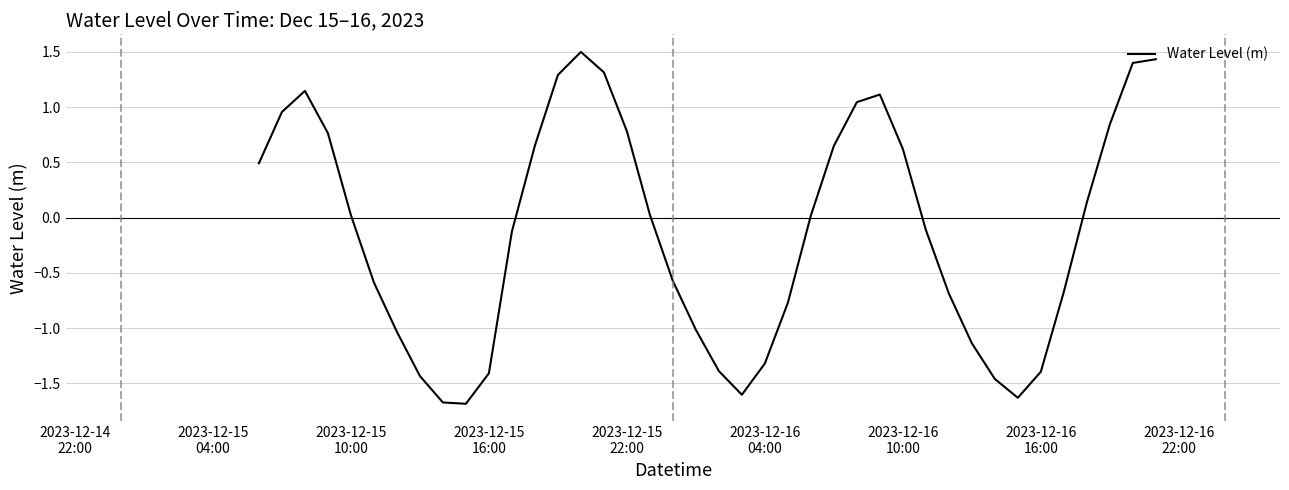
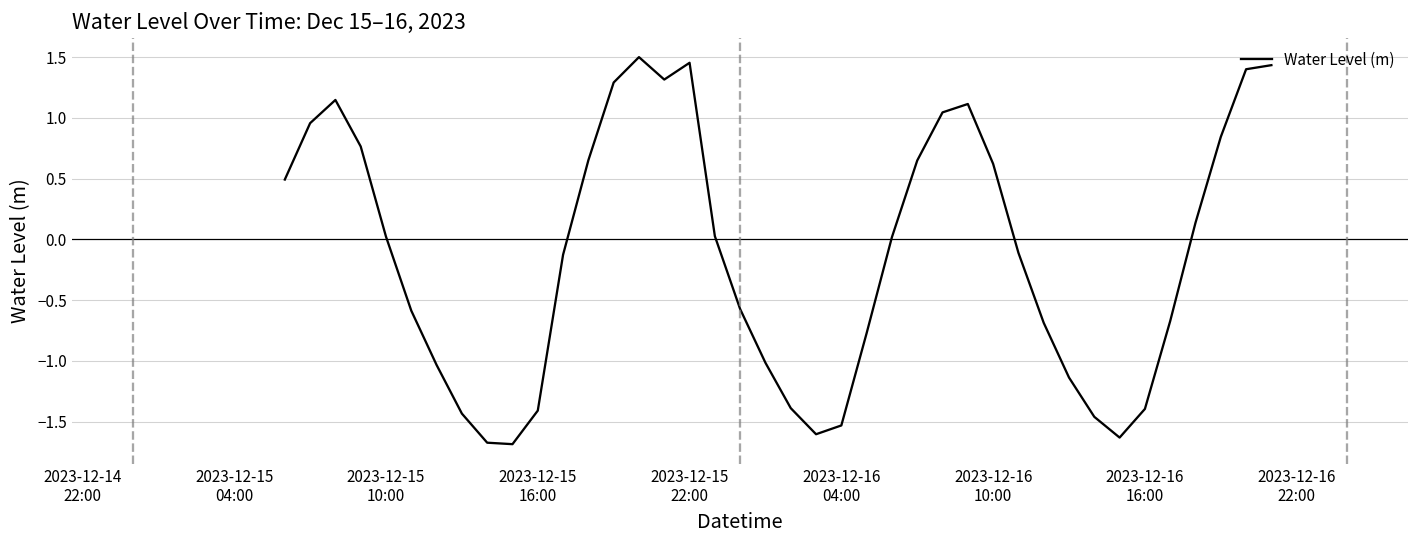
2023-12-15 22:00: 0.78 -> 1.45
2023-12-16 04:00: -1.32 -> -1.53
